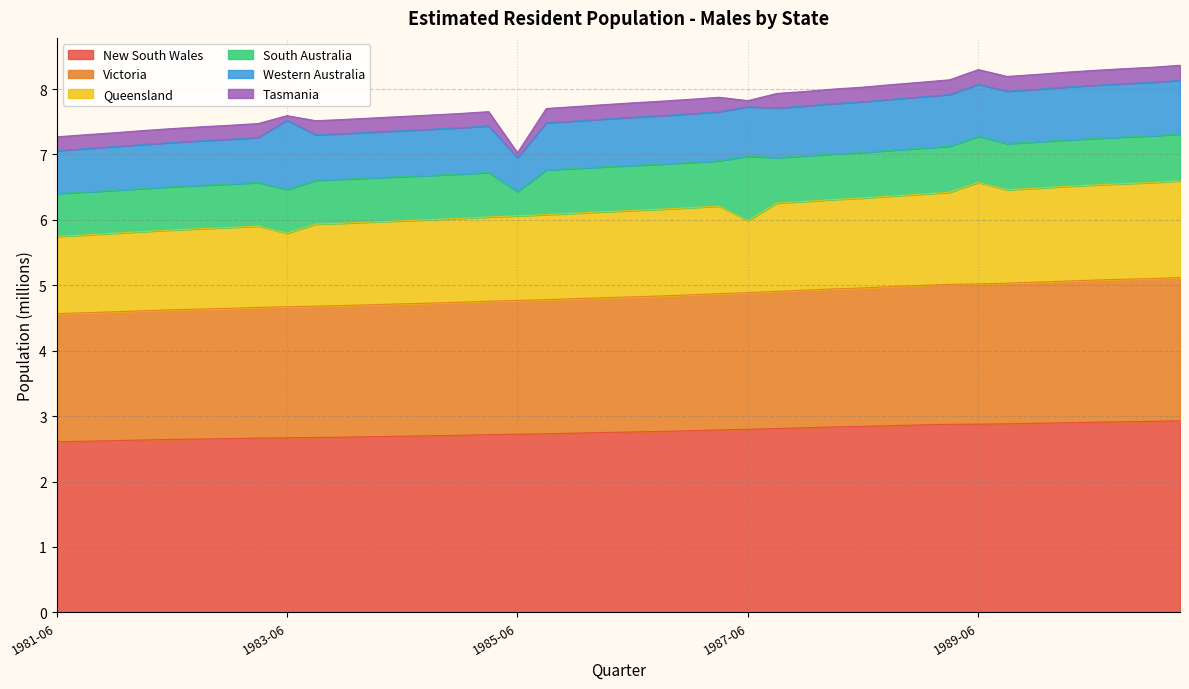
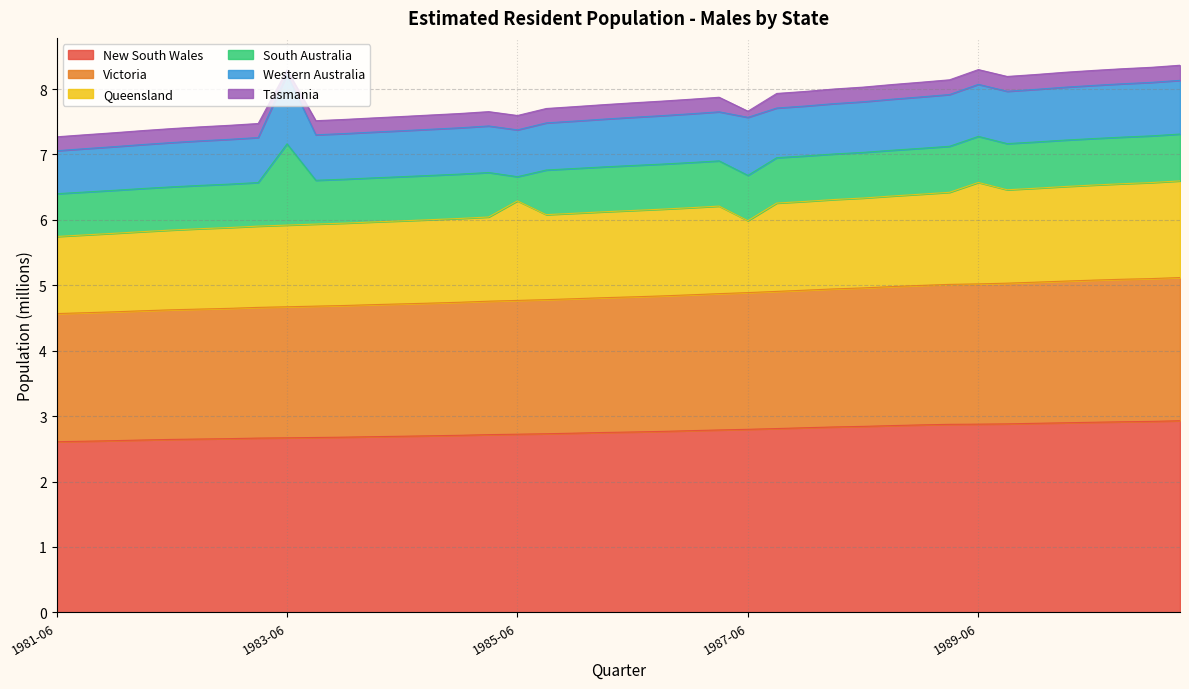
Queensland, 1983-06: 1.1 -> 1.2
South Australia, 1983-06: 0.7 -> 1.2
Queensland, 1985-06: 1.3 -> 1.5
Western Australia, 1985-06: 0.5 -> 0.7
Tasmania, 1985-06: 0.1 -> 0.2
South Australia, 1987-06: 1.0 -> 0.7
Western Australia, 1987-06: 0.8 -> 0.9
